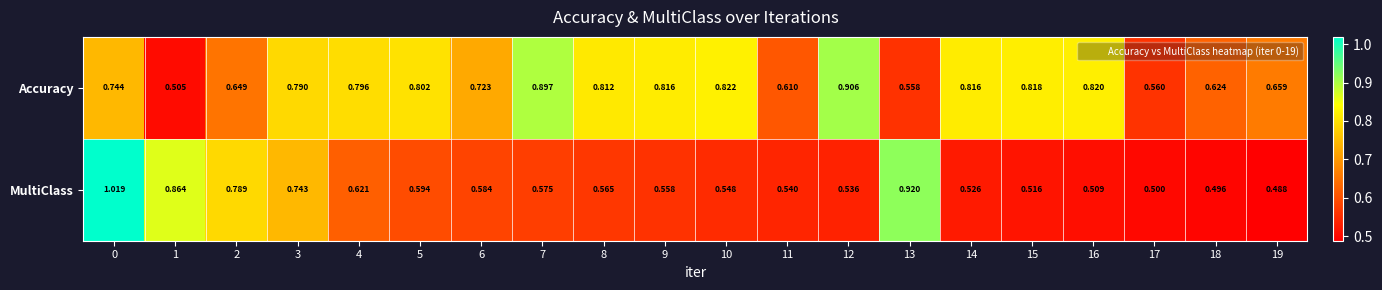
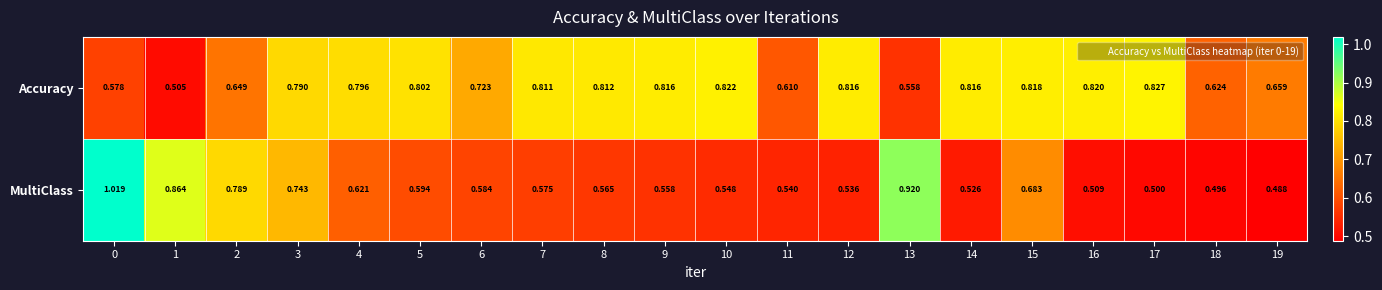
Accuracy, 0: 0.744 -> 0.578
Accuracy, 7: 0.897 -> 0.811
Accuracy, 12: 0.906 -> 0.816
Accuracy, 17: 0.560 -> 0.827
MultiClass, 15: 0.516 -> 0.683
